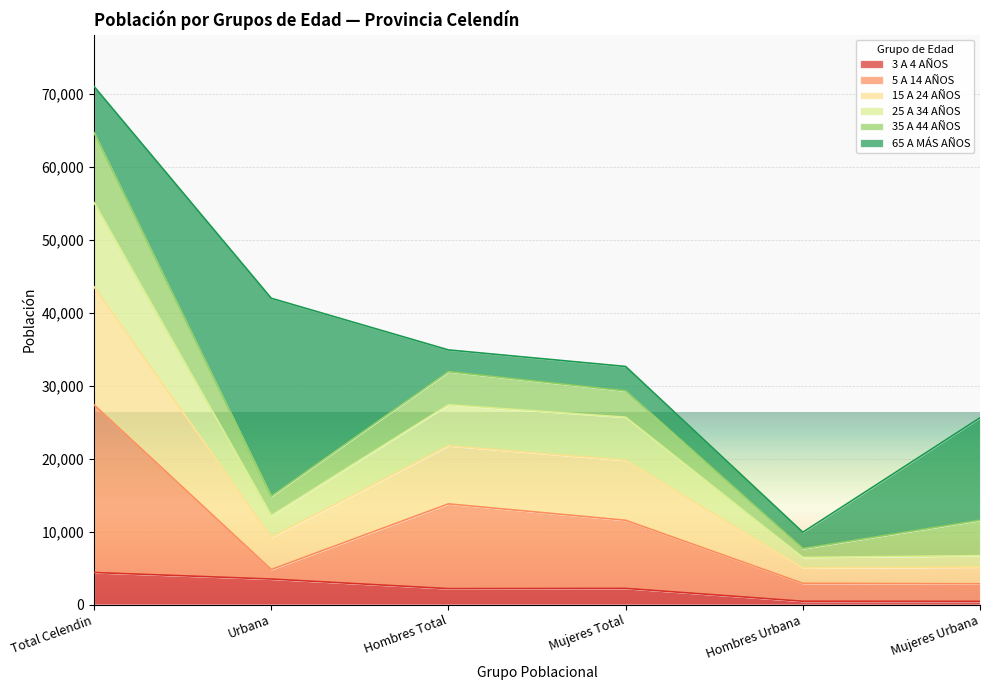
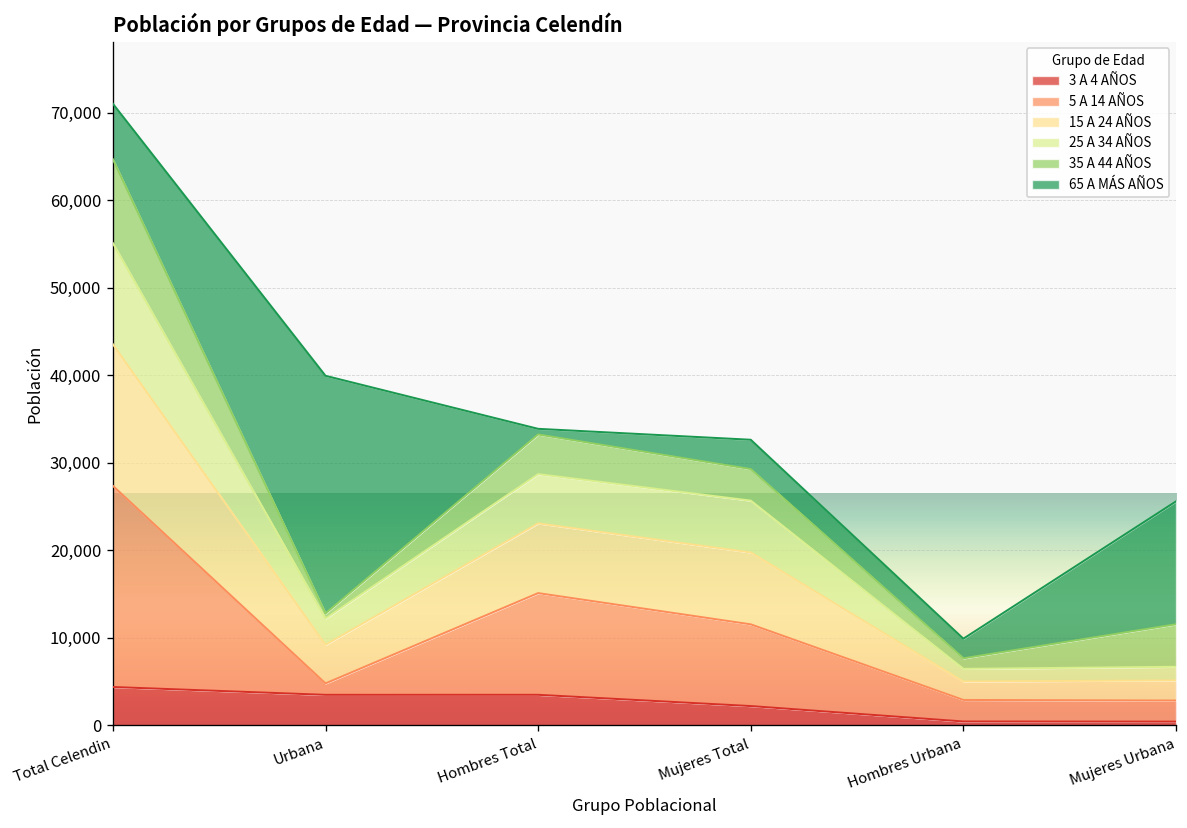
35 A 44 AÑOS, Urbana: 3,000 -> 1,000
3 A 4 AÑOS, Hombres Total: 2,000 -> 3,000
65 A MÁS AÑOS, Hombres Total: 3,000 -> 1,000
